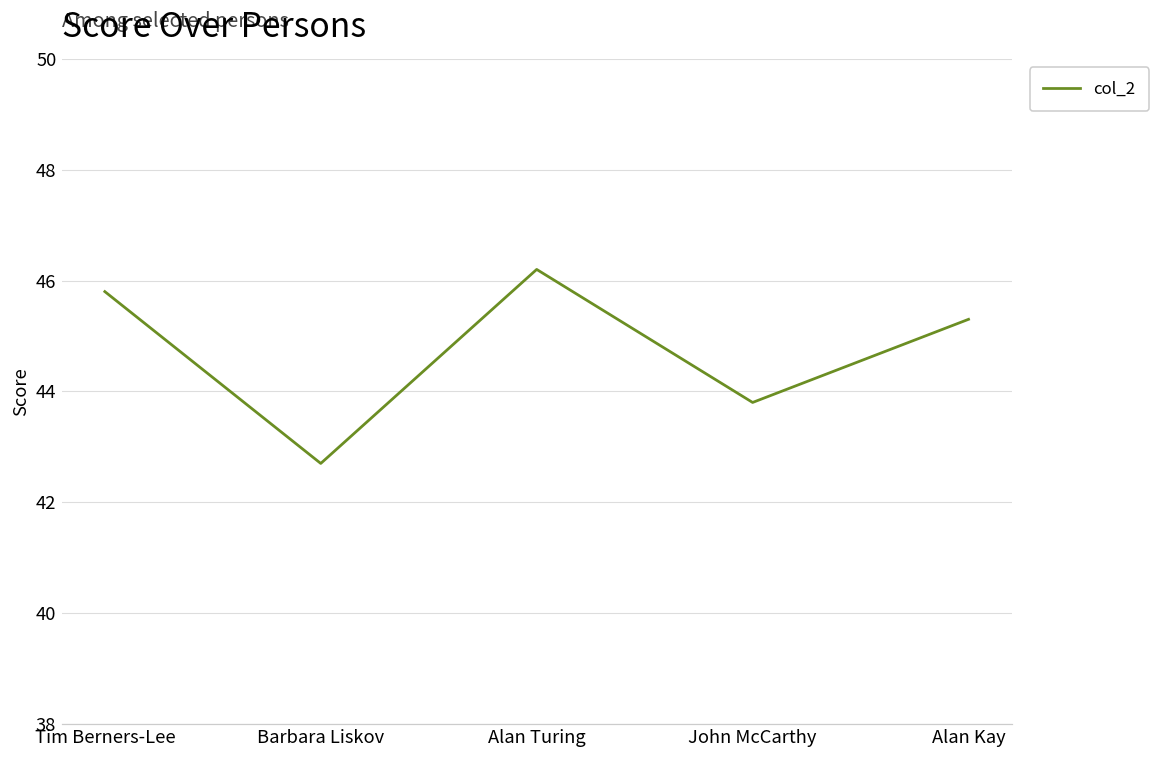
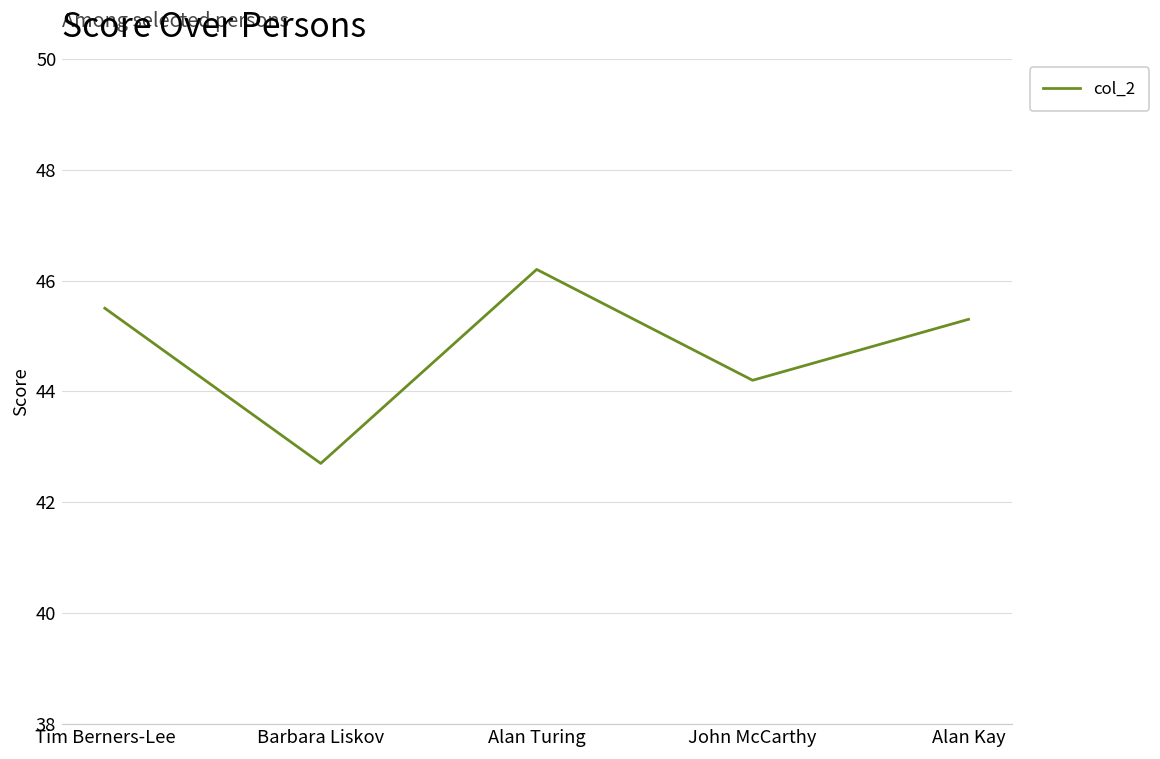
Tim Berners-Lee: 45.8 -> 45.5
John McCarthy: 43.8 -> 44.2
